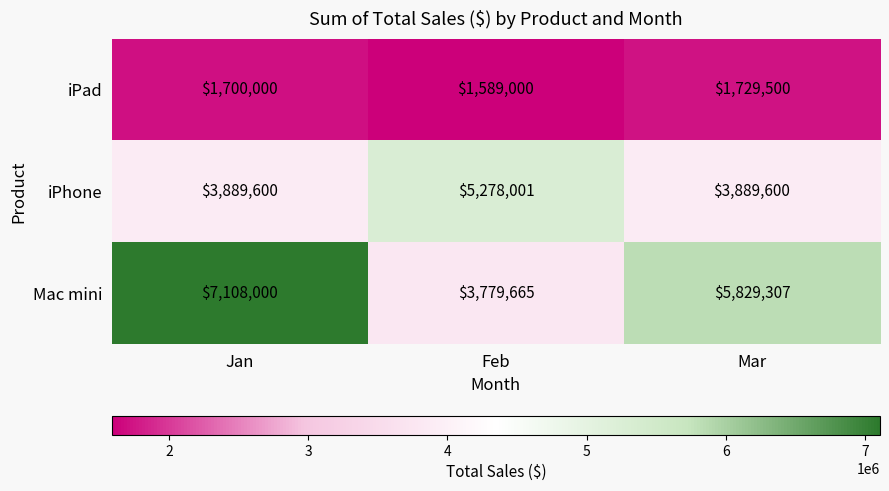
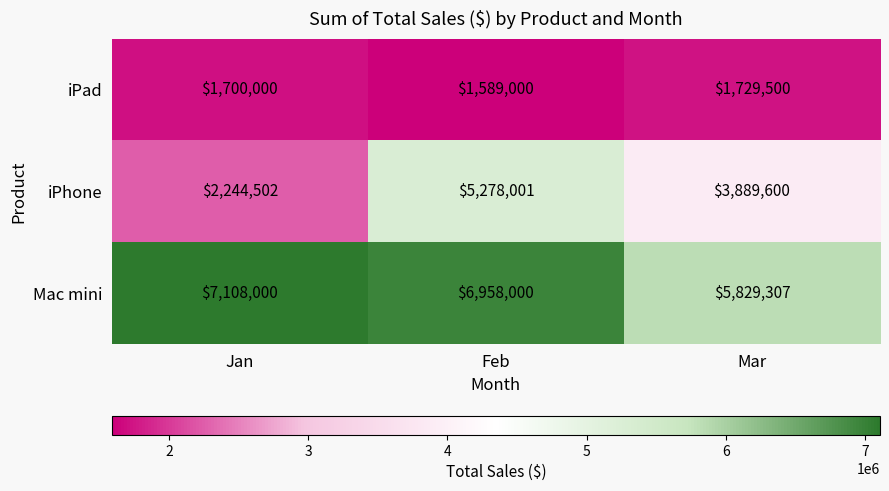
iPhone, Jan: $3,889,600 -> $2,244,502
Mac mini, Feb: $3,779,665 -> $6,958,000
